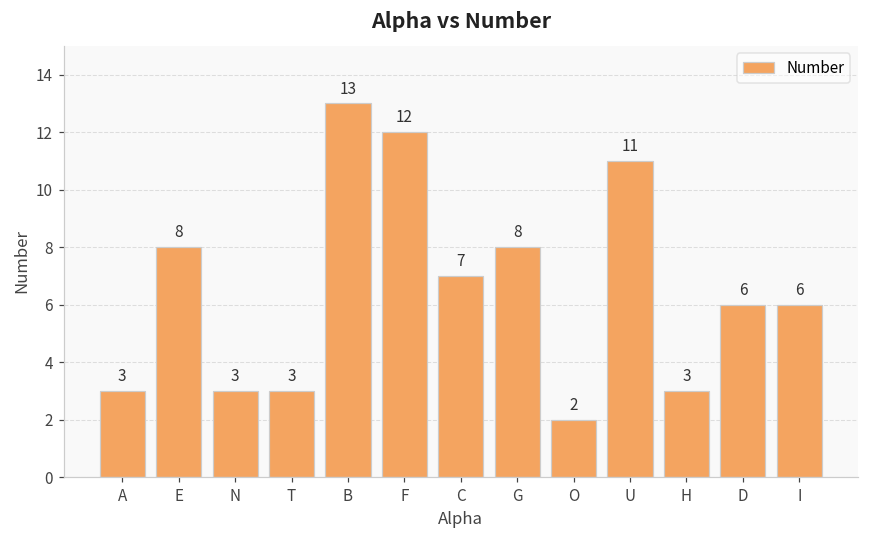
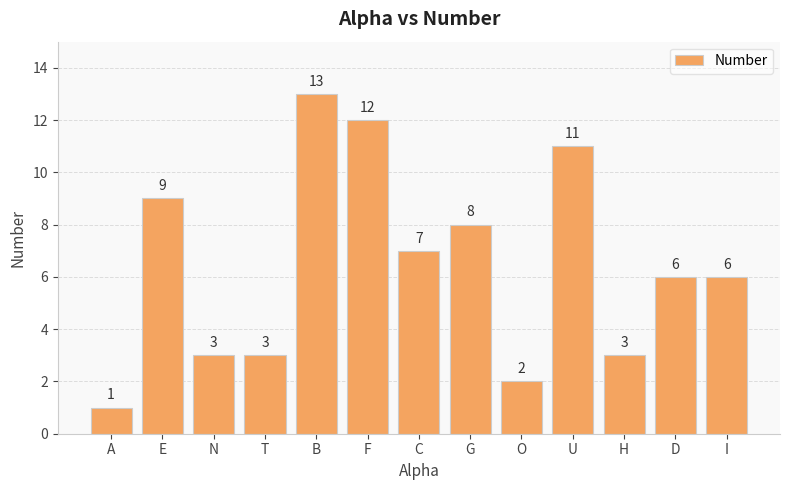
A: 3 -> 1
E: 8 -> 9
